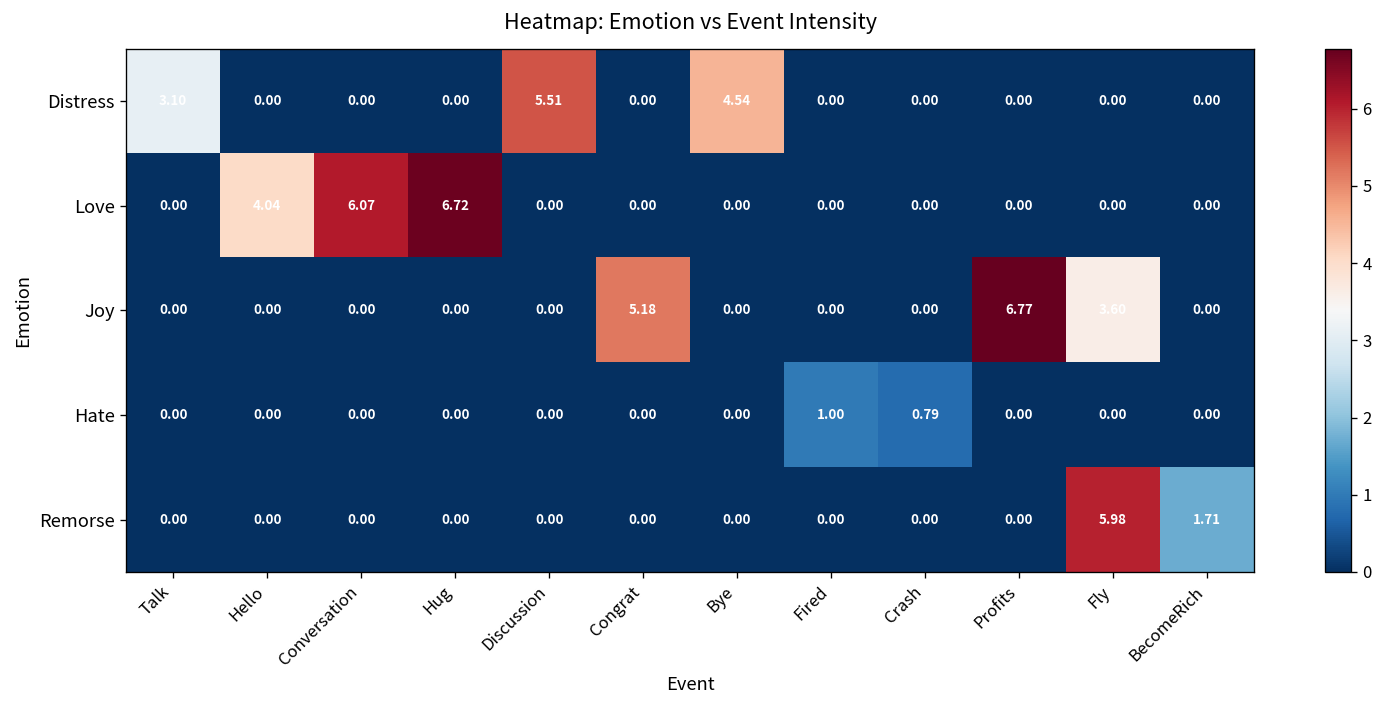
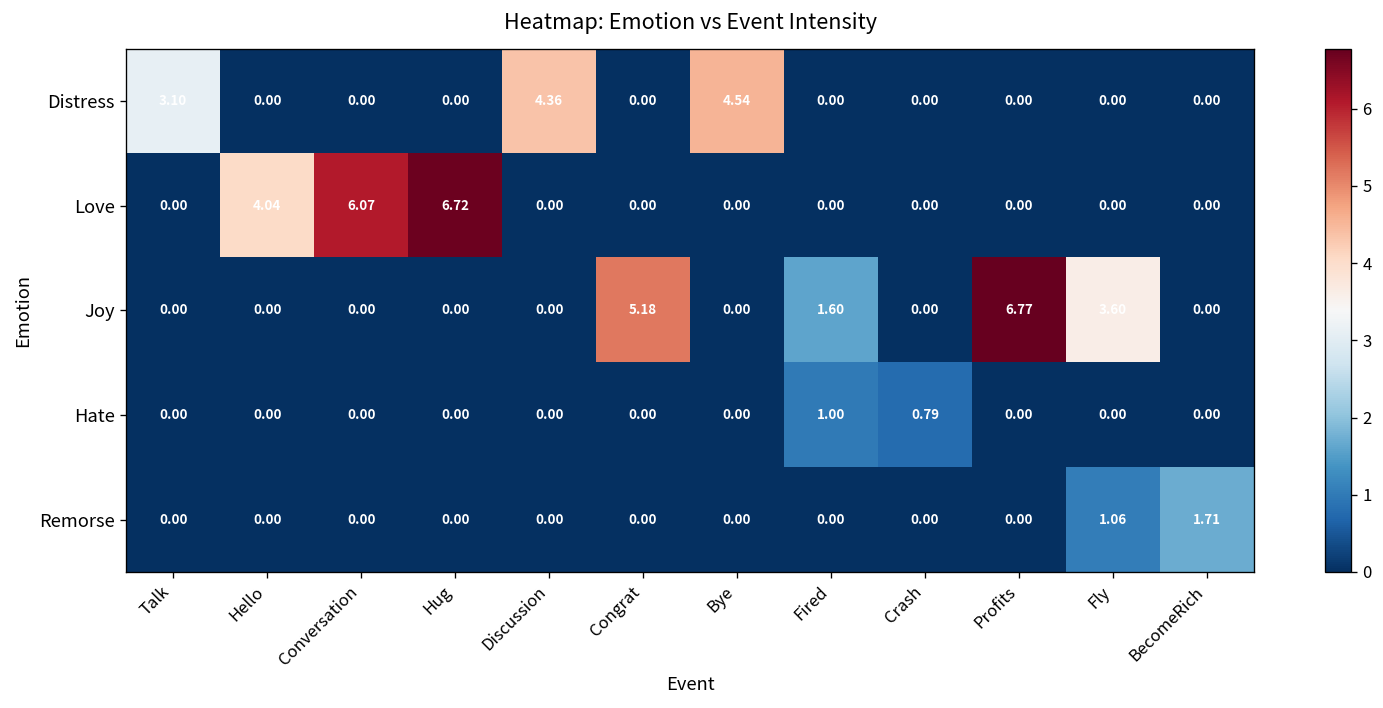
Distress, Discussion: 5.51 -> 4.36
Joy, Fired: 0.00 -> 1.60
Remorse, Fly: 5.98 -> 1.06
